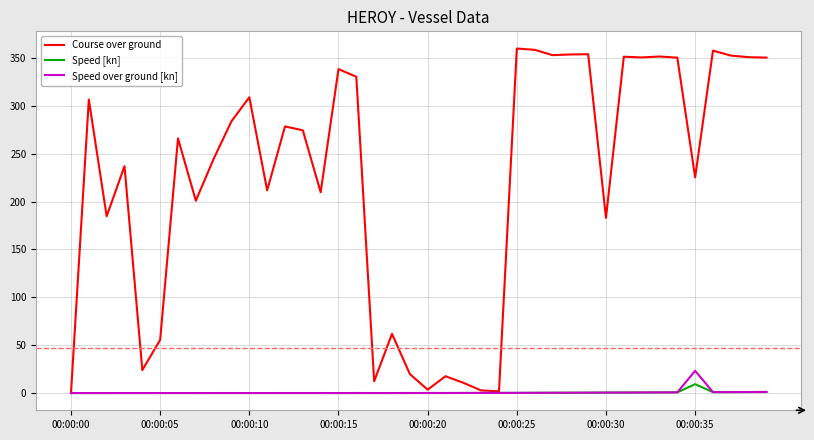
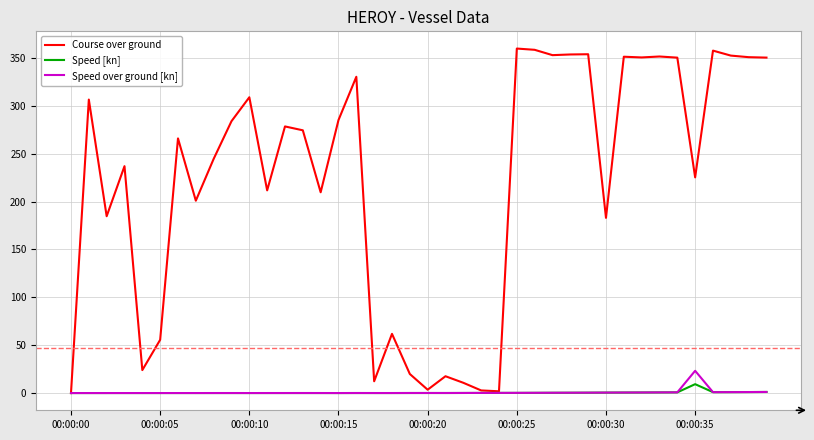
Course over ground, 00:00:15: 340 -> 290
